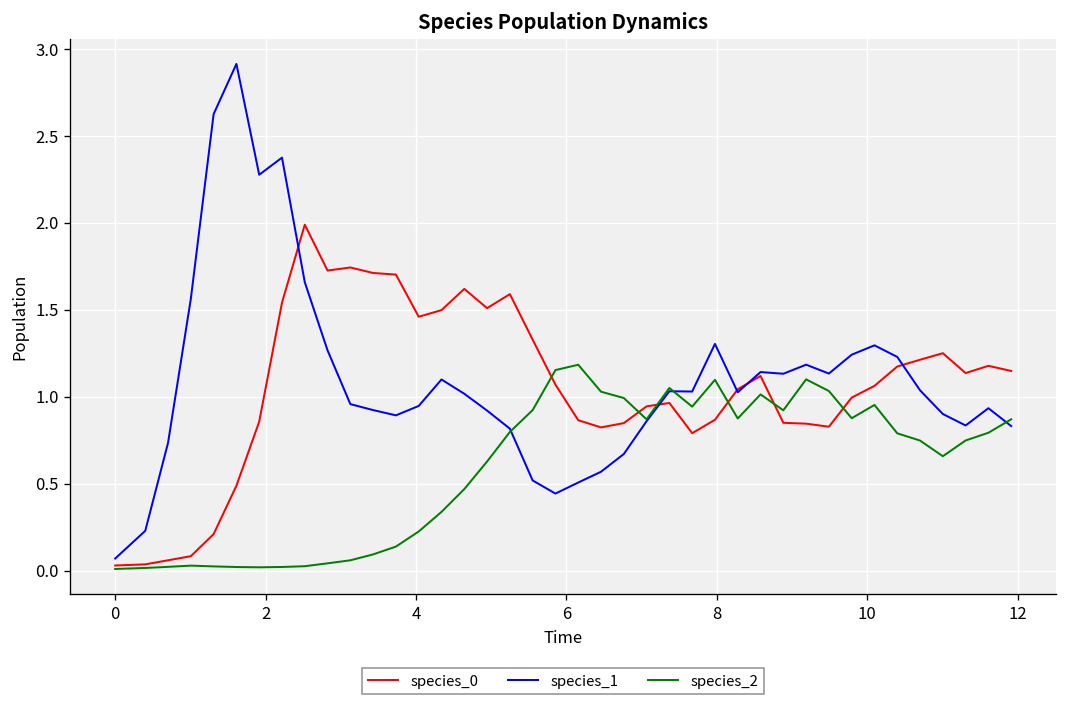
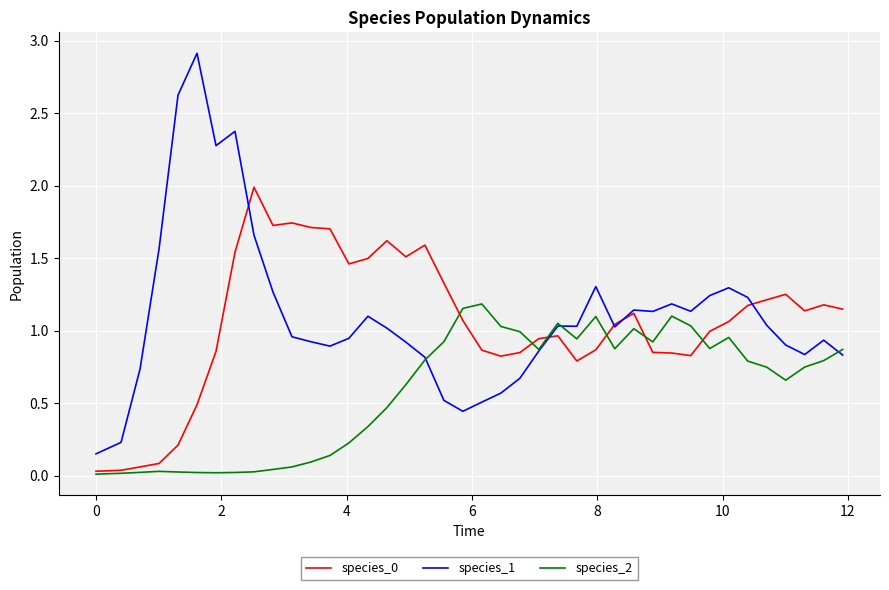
species_1, 0: 0.07 -> 0.15
